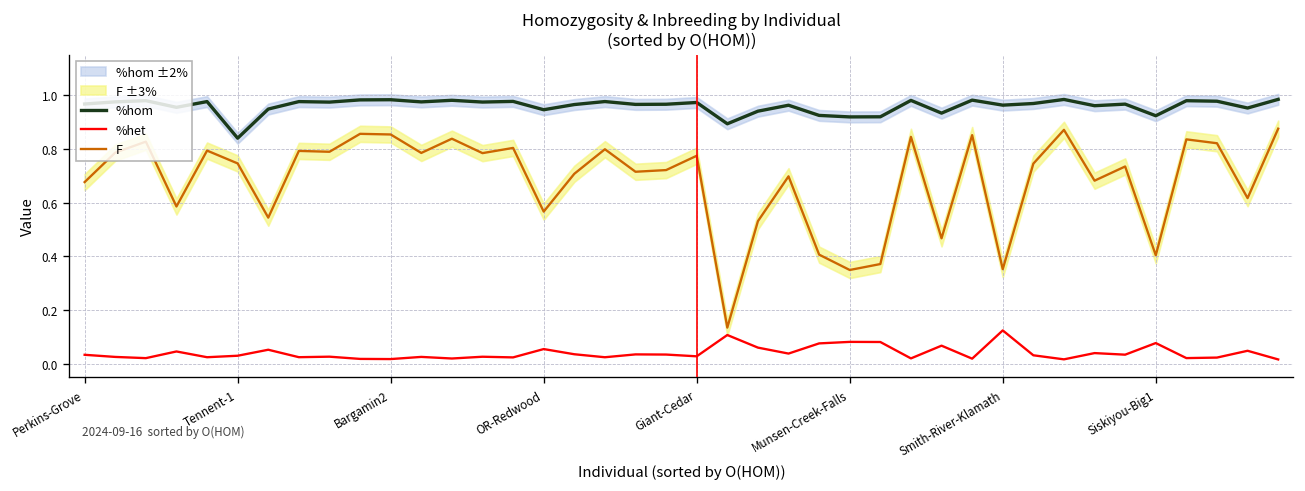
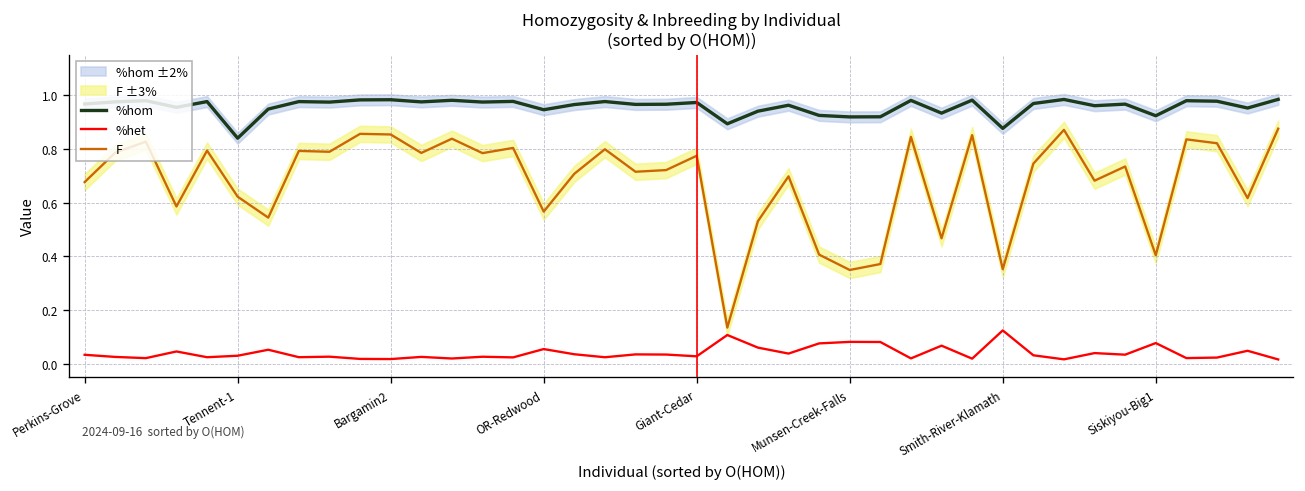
F, Tennent-1: 0.75 -> 0.62
%hom, Smith-River-Klamath: 0.96 -> 0.88
